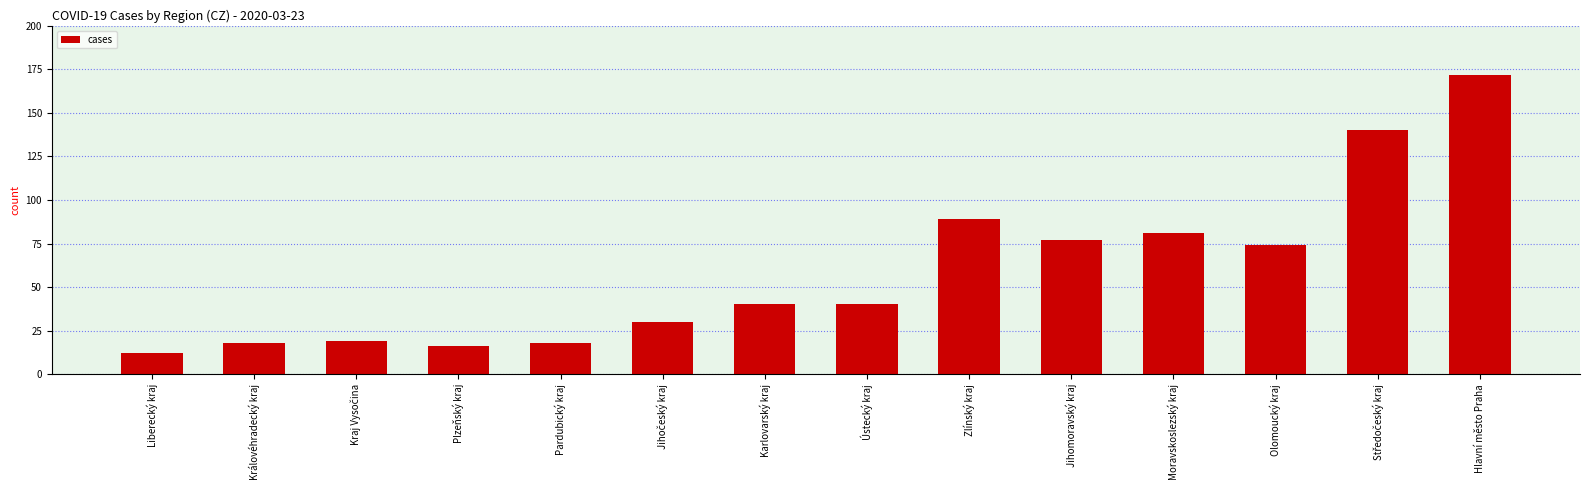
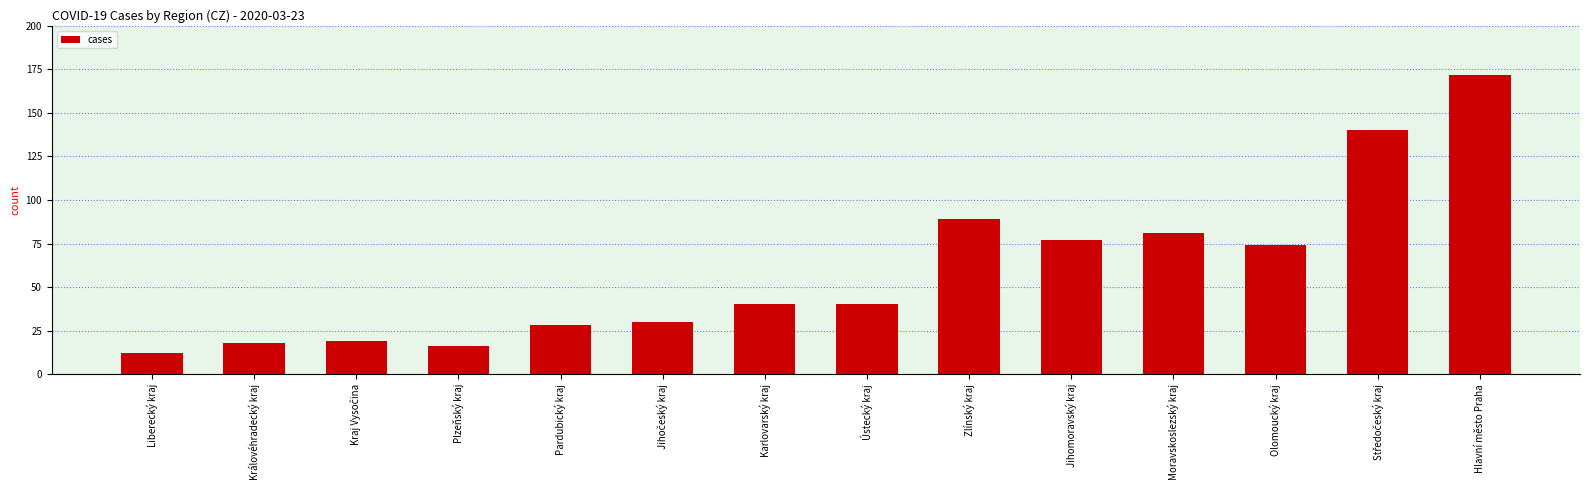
Pardubický kraj: 18 -> 28
